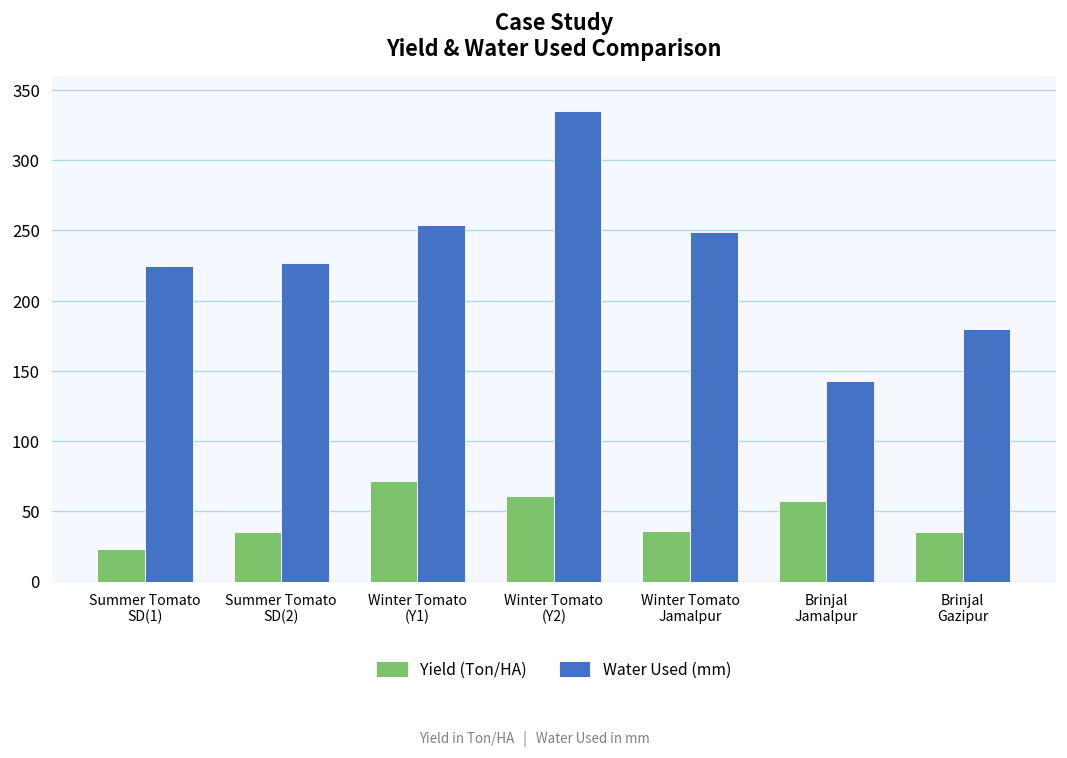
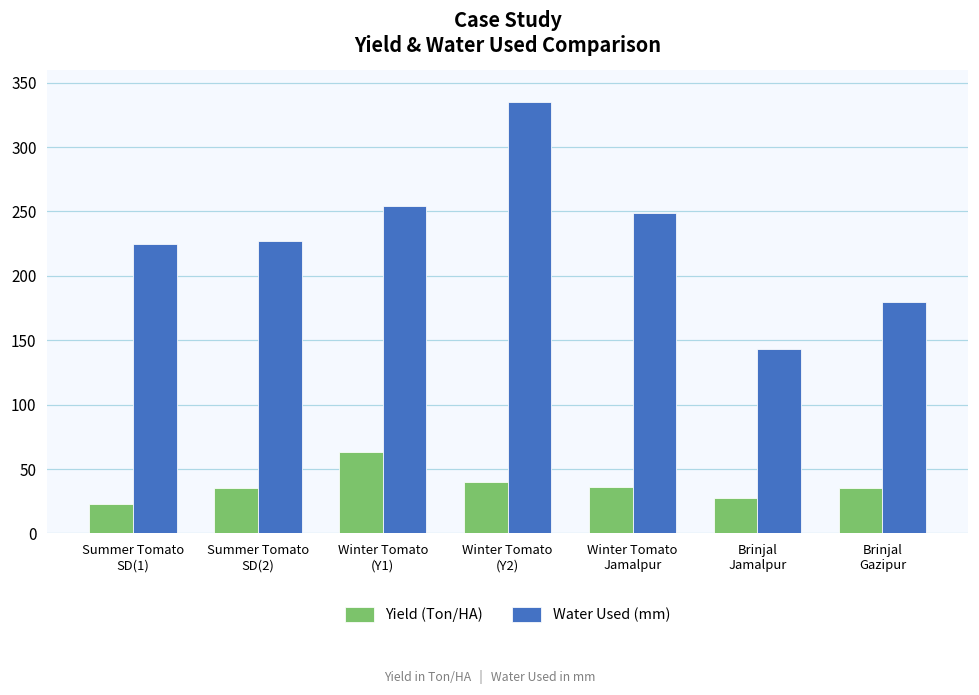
Yield (Ton/HA), Winter Tomato (Y1): 72 -> 63
Yield (Ton/HA), Winter Tomato (Y2): 61 -> 40
Yield (Ton/HA), Brinjal Jamalpur: 57 -> 27
